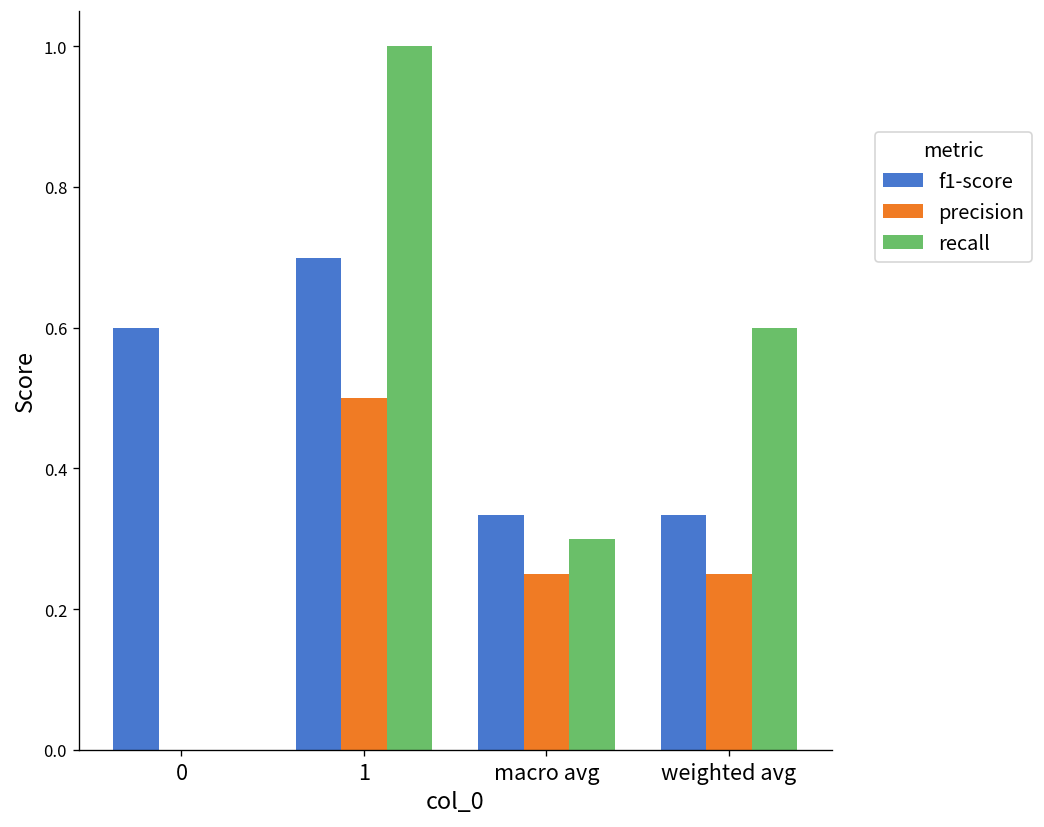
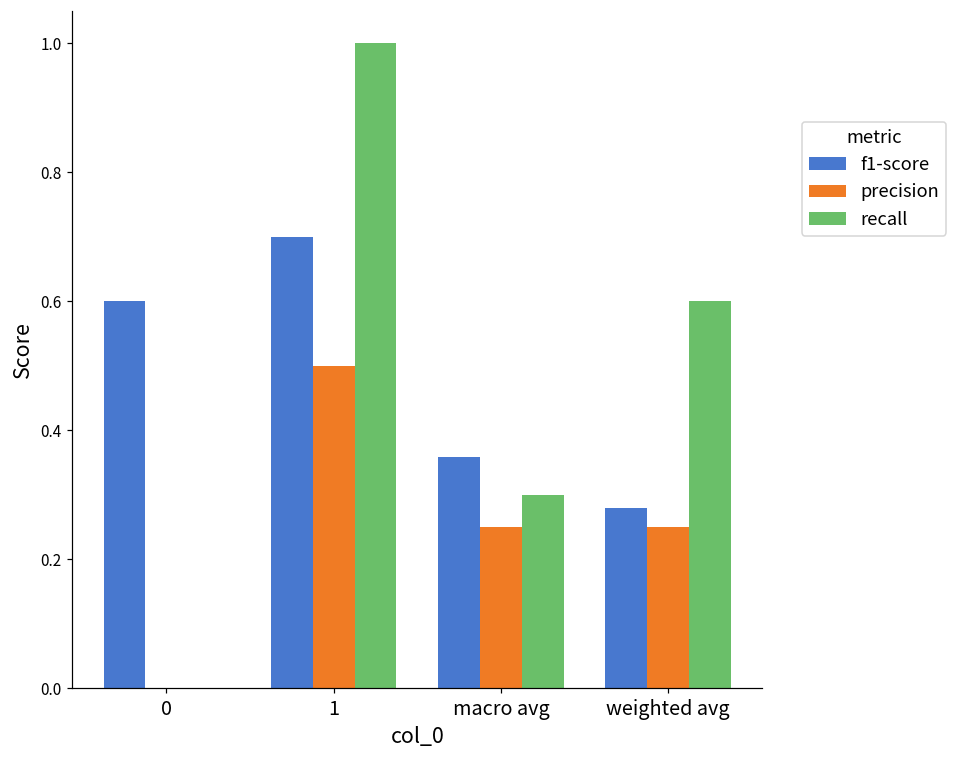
f1-score, macro avg: 0.33 -> 0.36
f1-score, weighted avg: 0.33 -> 0.28
